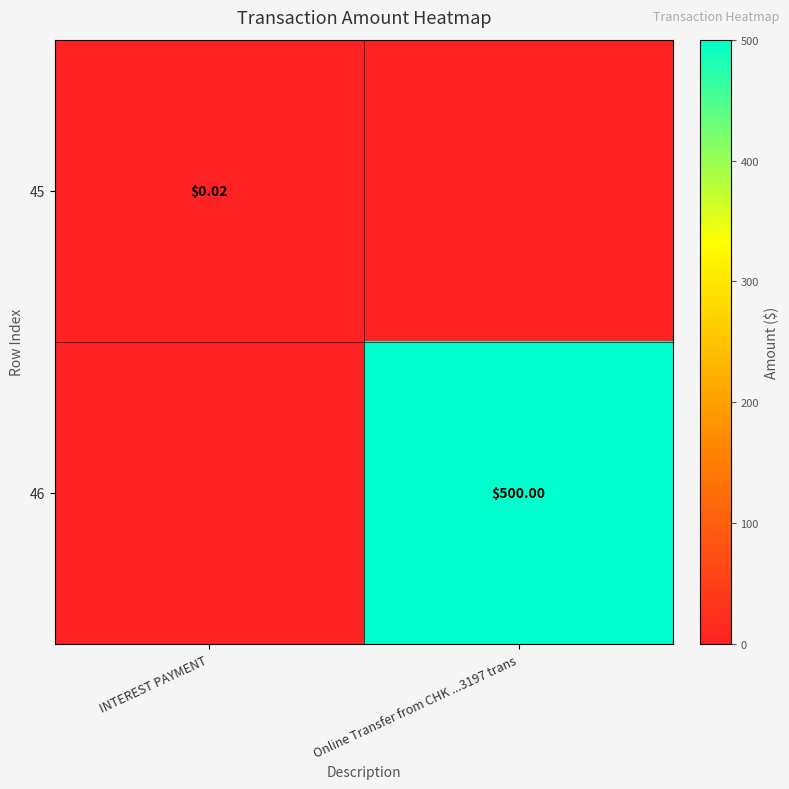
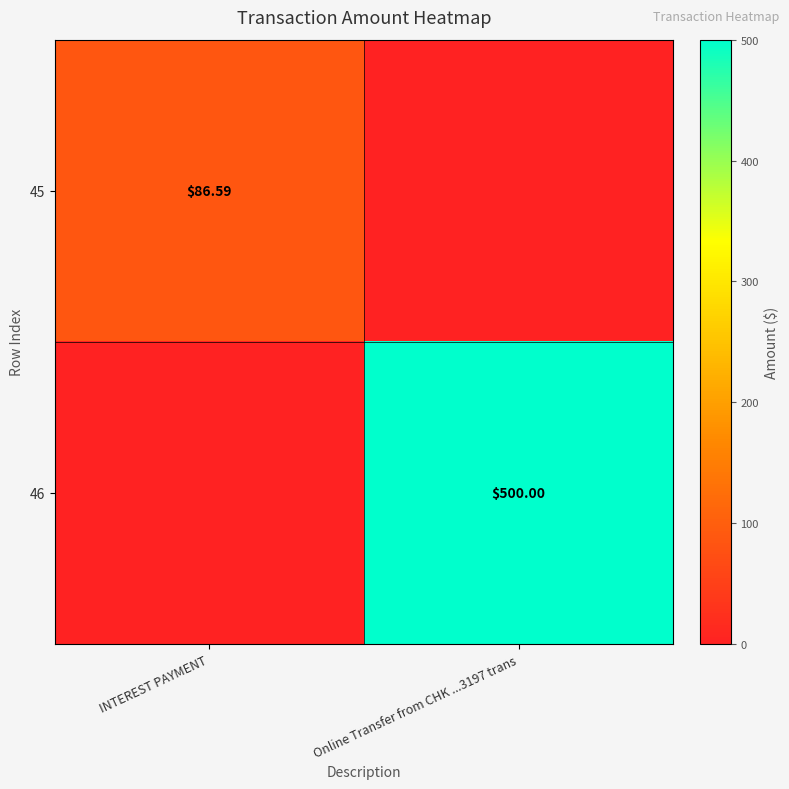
45, INTEREST PAYMENT: $0.02 -> $86.59
